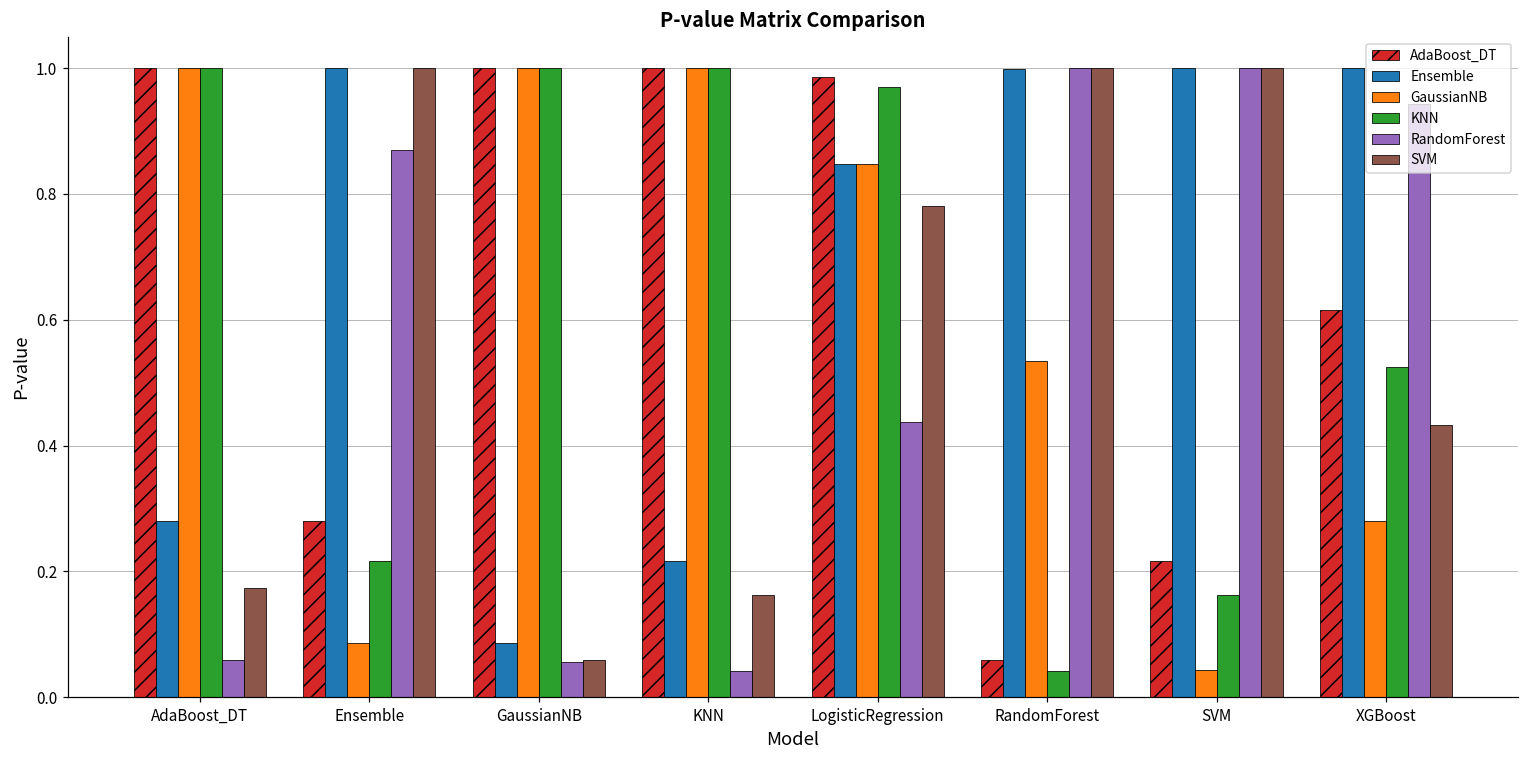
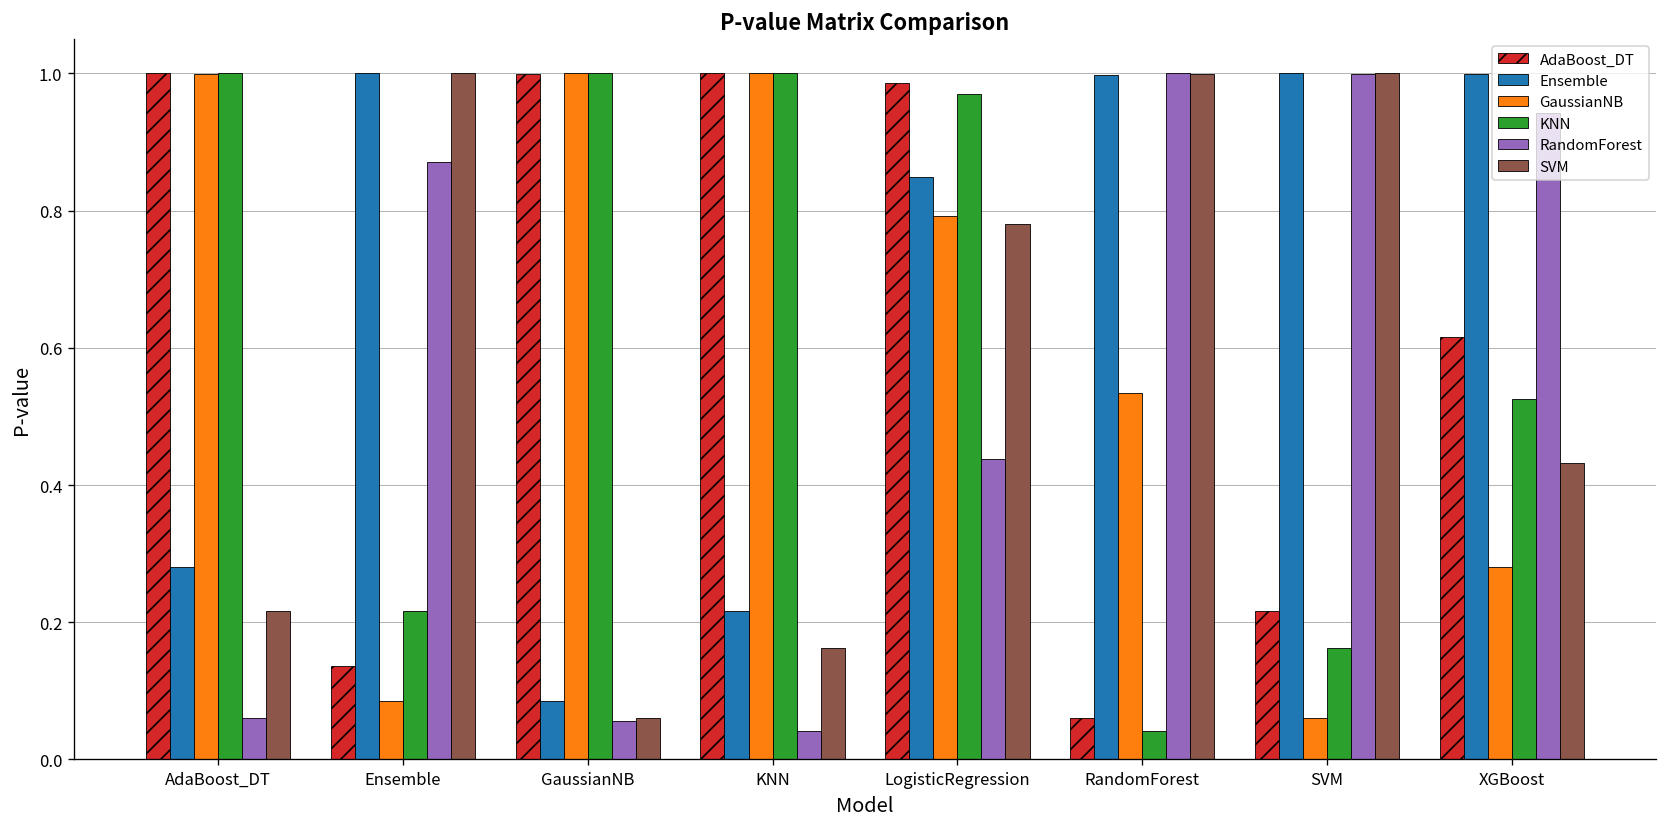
SVM, AdaBoost_DT: 0.17 -> 0.22
AdaBoost_DT, Ensemble: 0.28 -> 0.14
GaussianNB, LogisticRegression: 0.85 -> 0.79
GaussianNB, SVM: 0.04 -> 0.06
